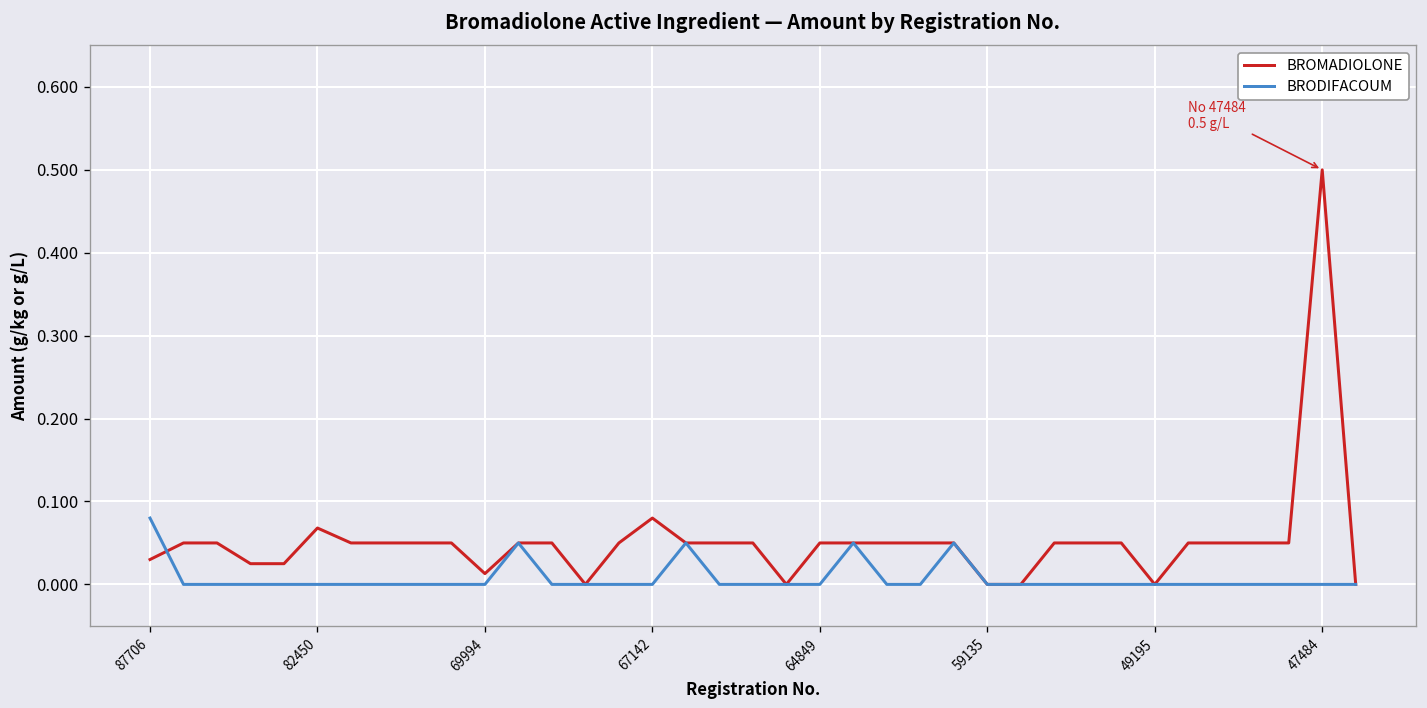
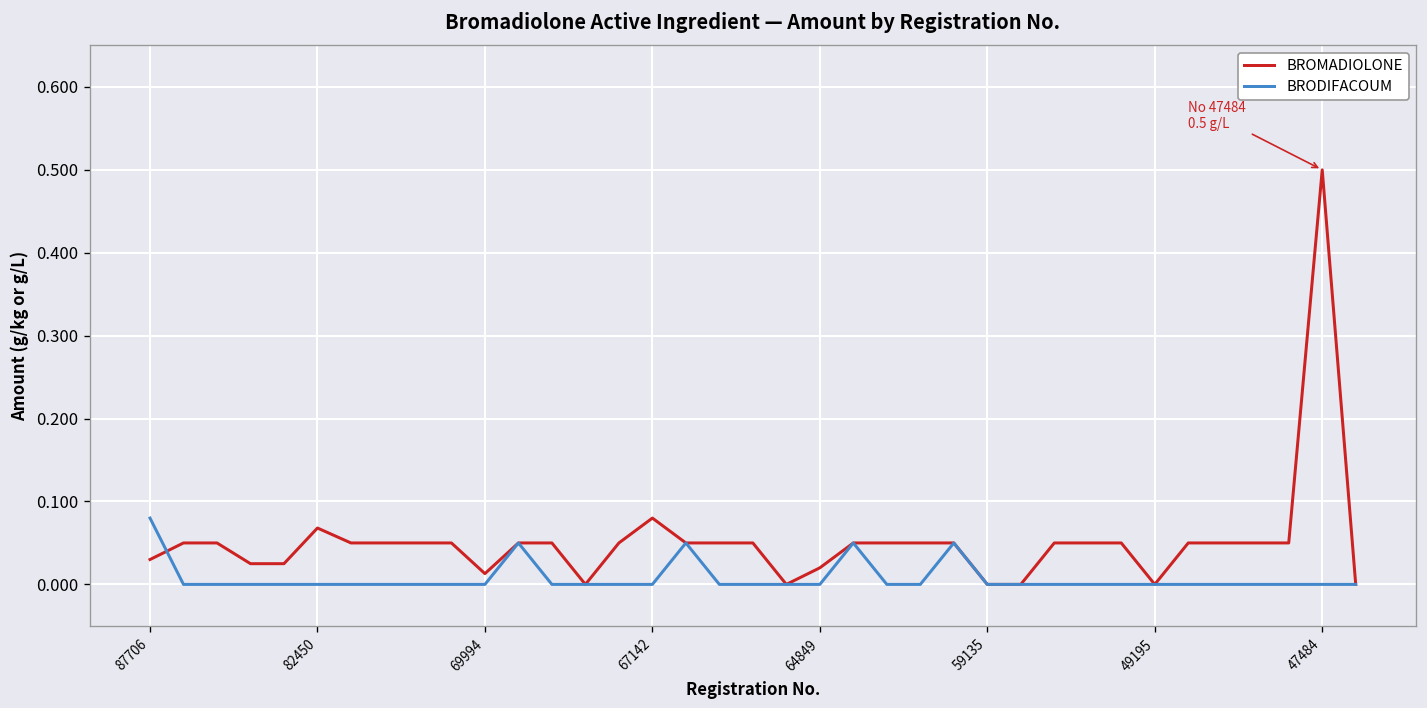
BROMADIOLONE, 64849: 0.05 -> 0.02
